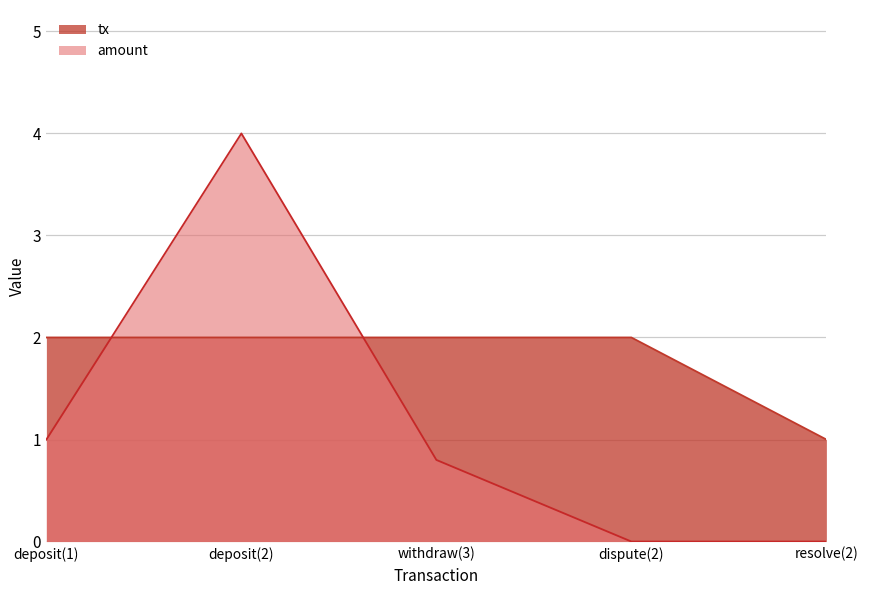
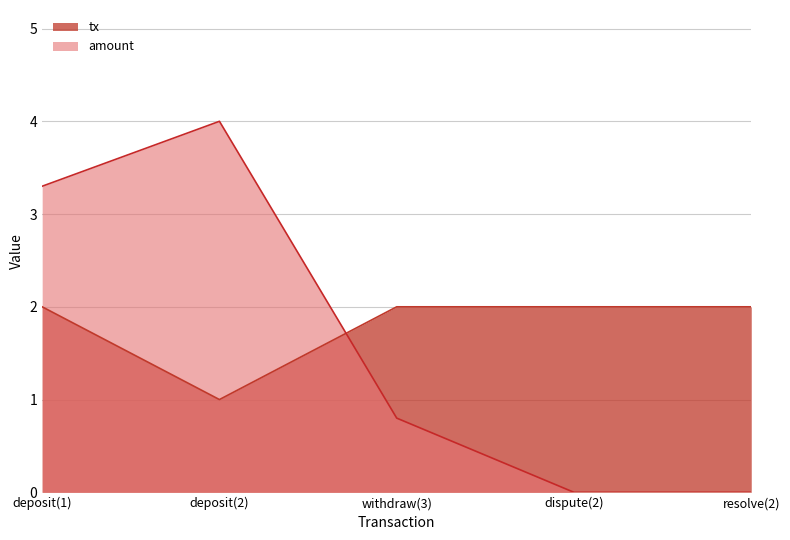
amount, deposit(1): 1.0 -> 3.3
tx, deposit(2): 2 -> 1
tx, resolve(2): 1 -> 2
